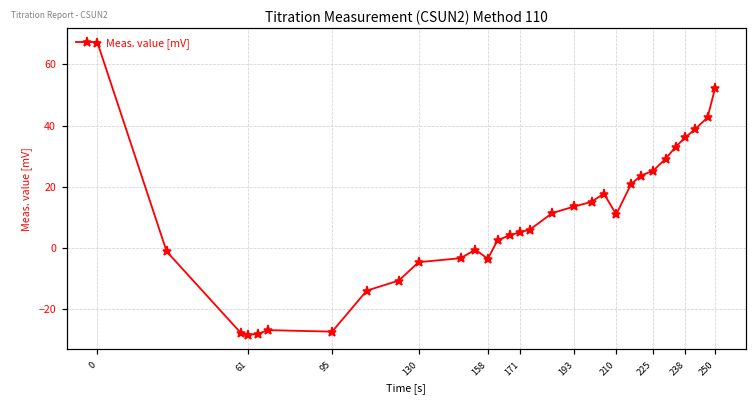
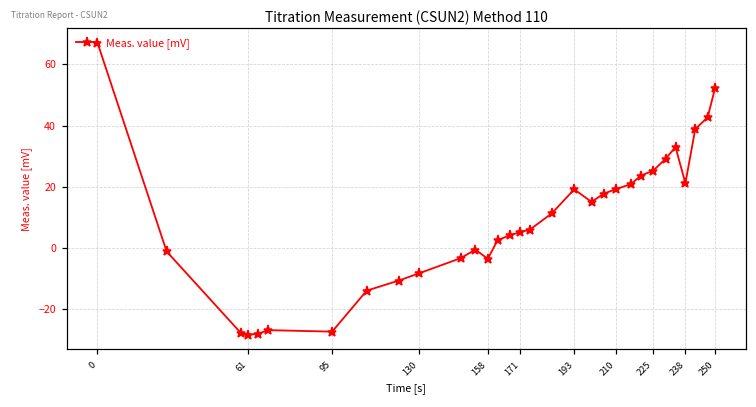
130: -5 -> -8
193: 14 -> 19
210: 11 -> 19
238: 36 -> 21
